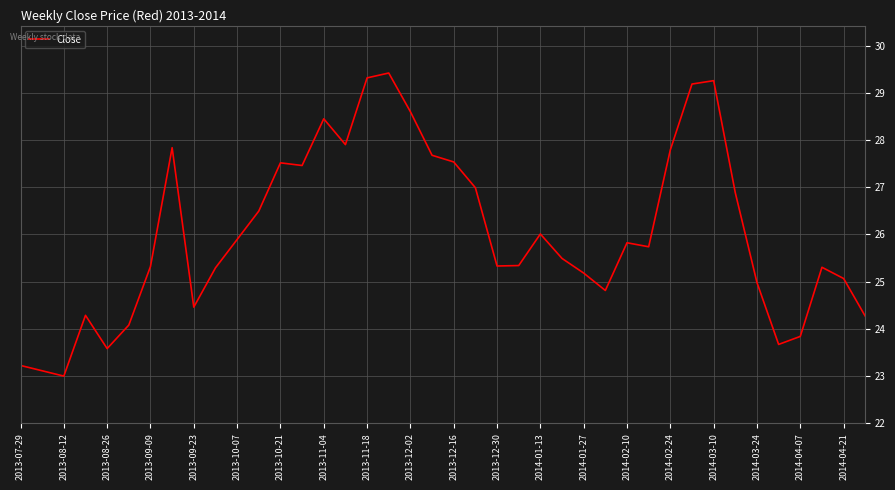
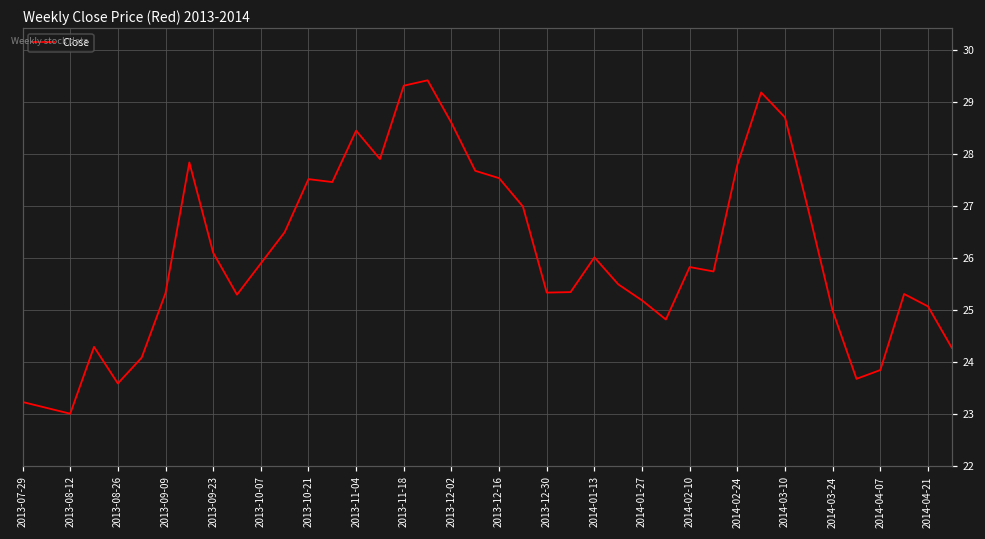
2013-09-23: 24.5 -> 26.1
2014-03-10: 29.3 -> 28.7
